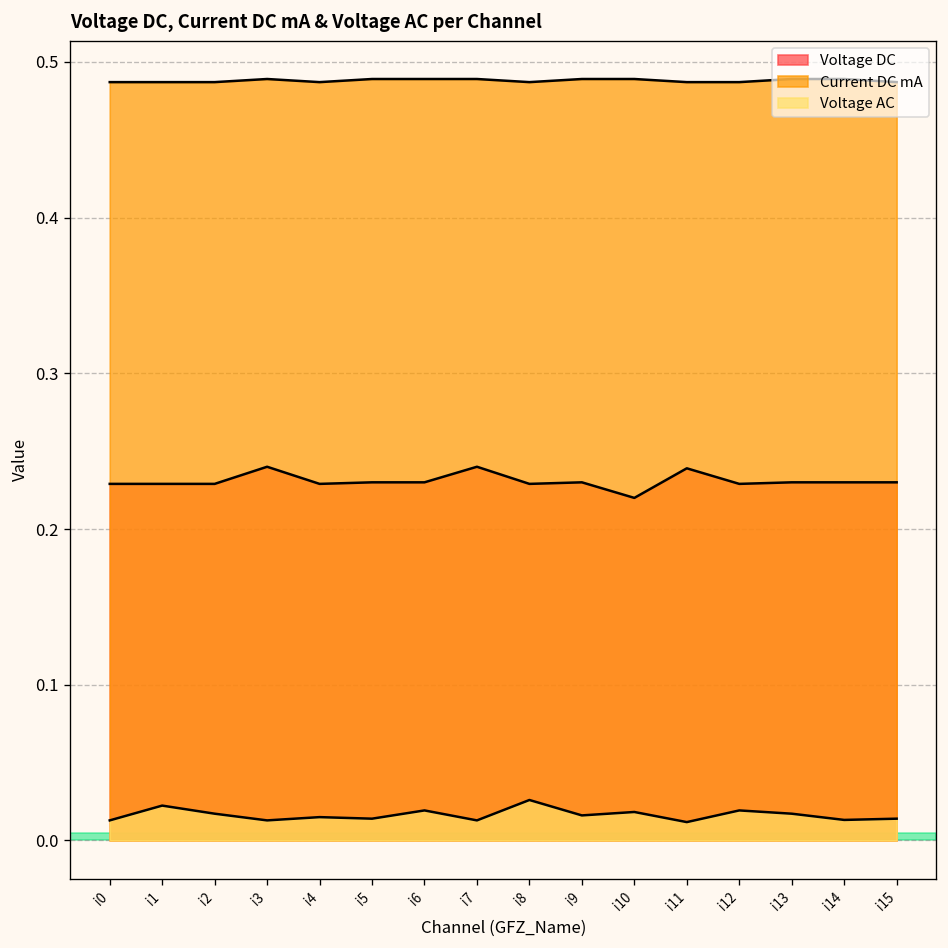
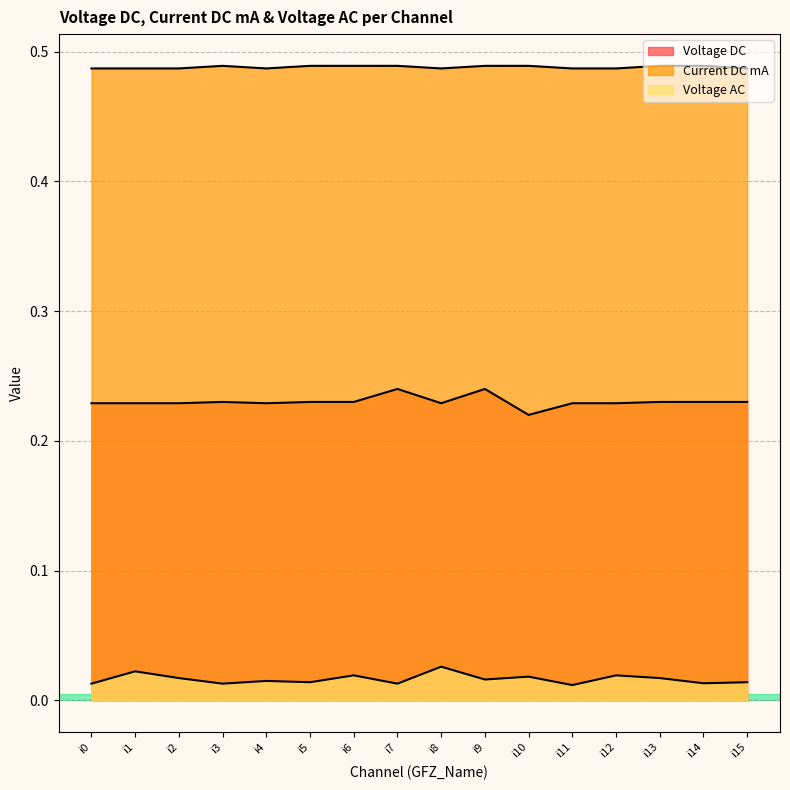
Voltage DC, i3: 0.24 -> 0.23
Voltage DC, i9: 0.23 -> 0.24
Voltage DC, i11: 0.239 -> 0.229
